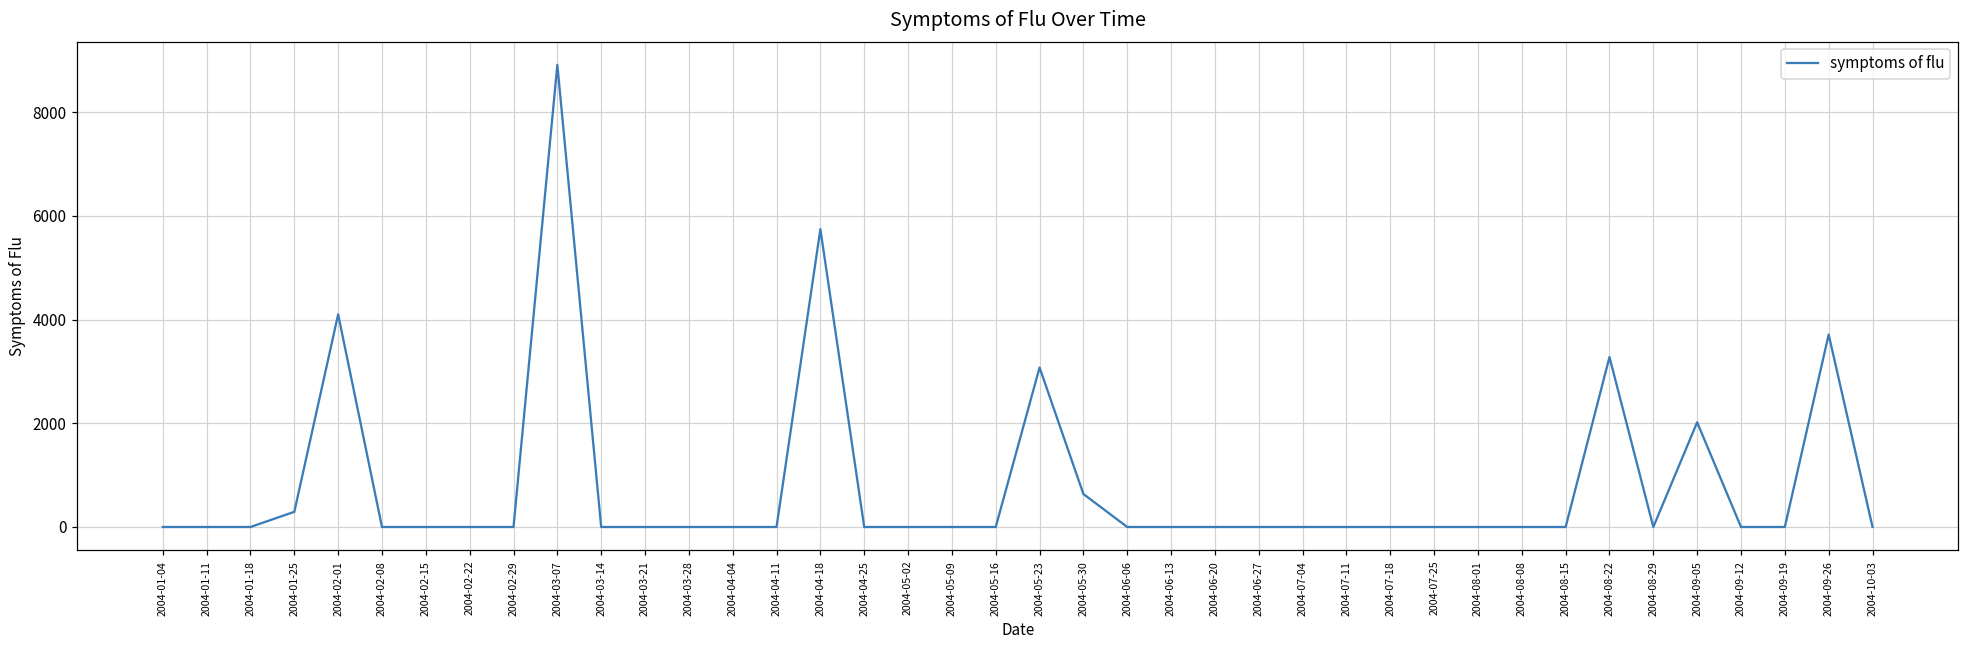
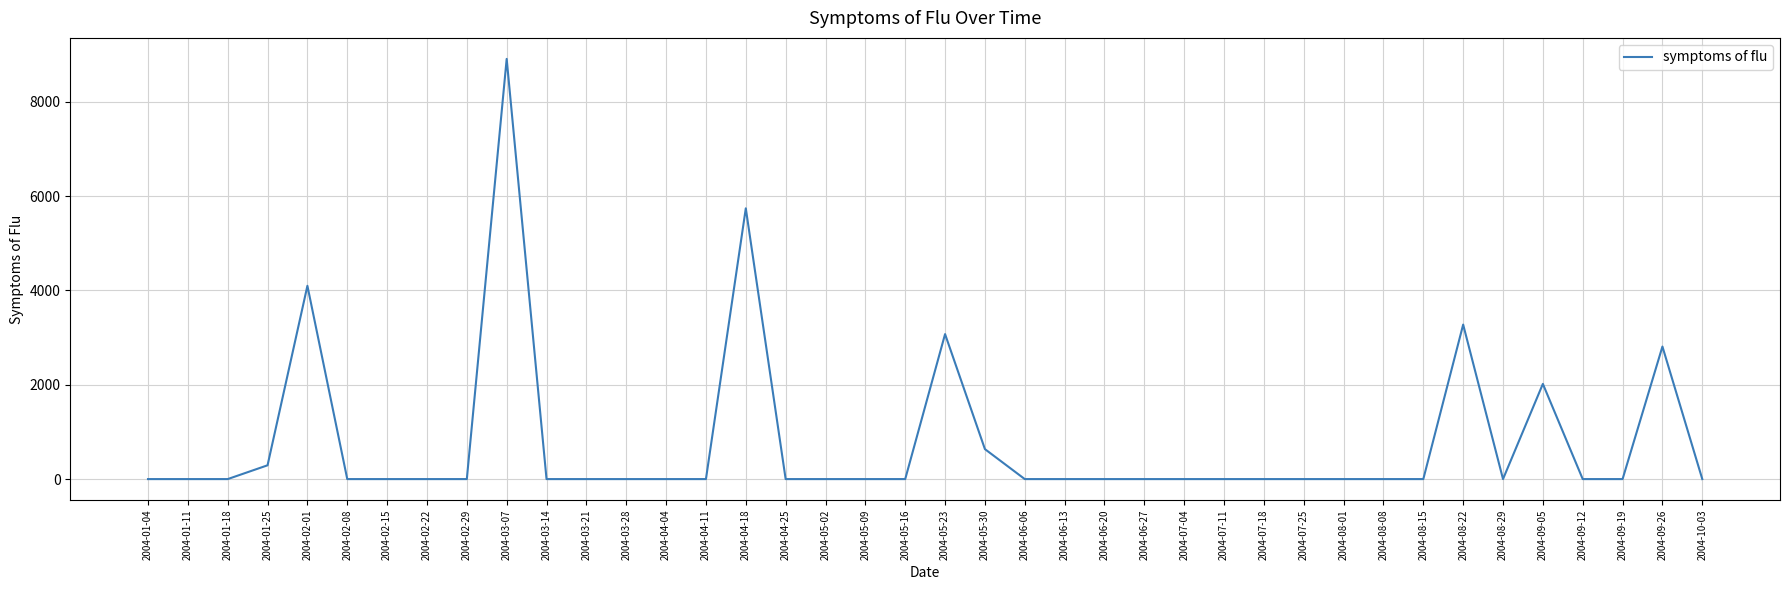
2004-09-26: 3700 -> 2800
